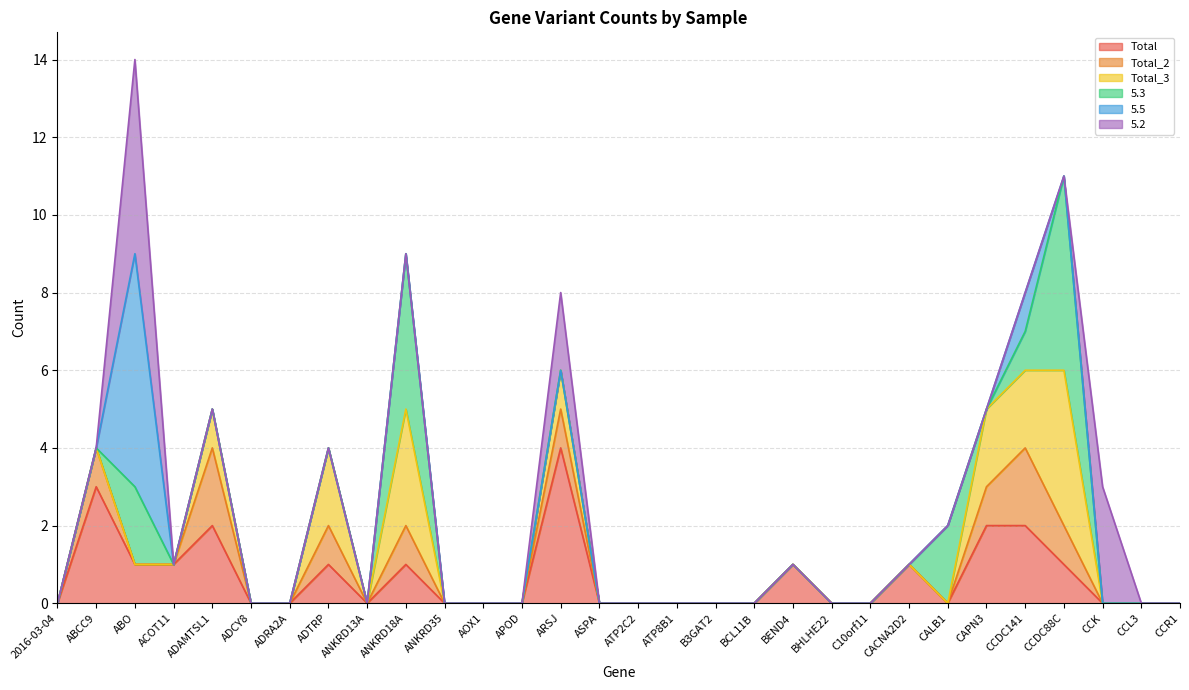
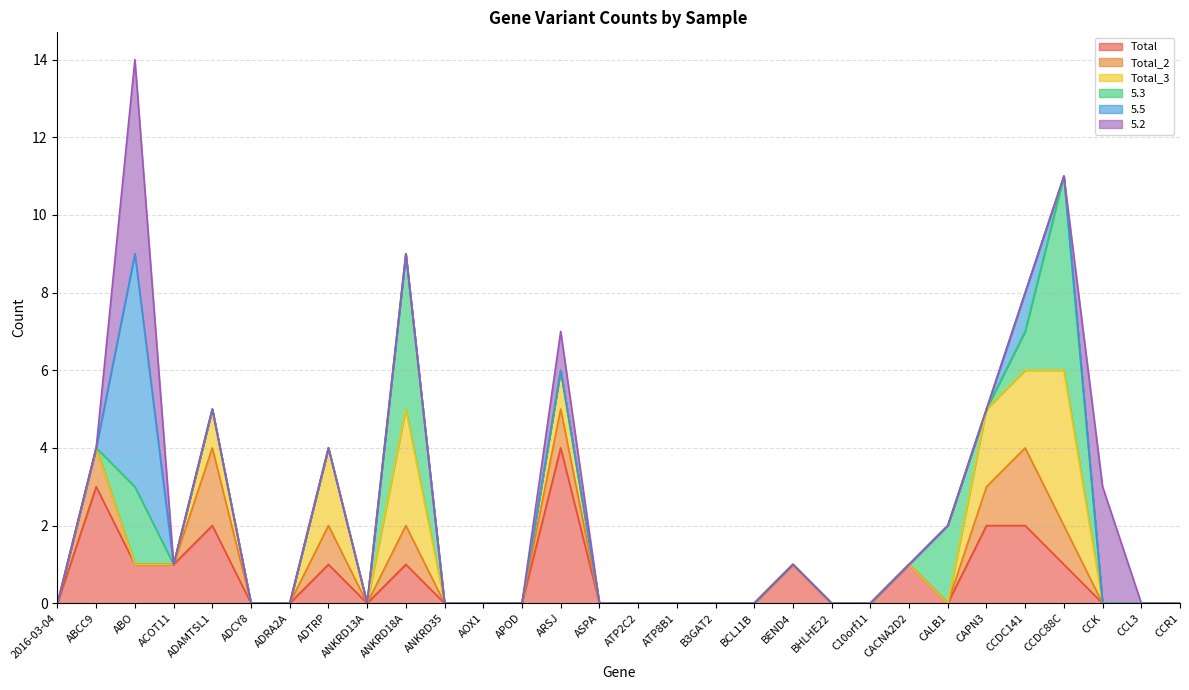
5.2, ARSJ: 2 -> 1
